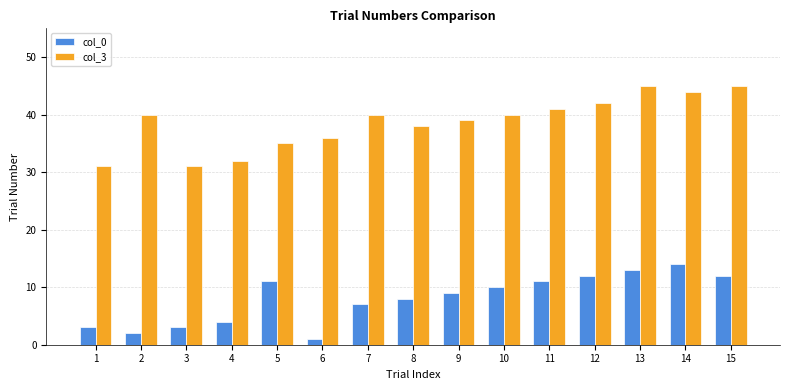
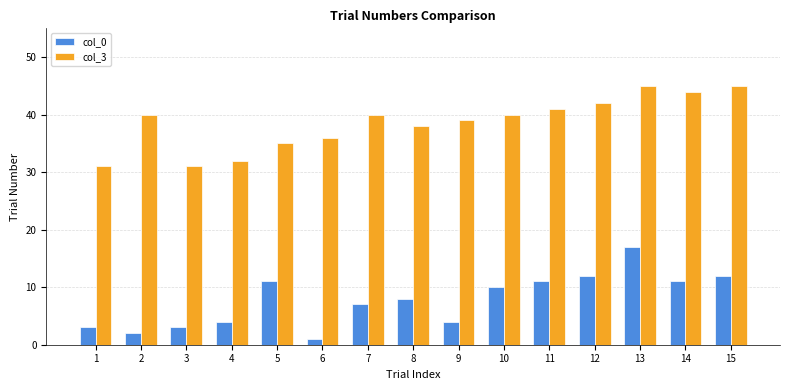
col_0, 9: 9 -> 4
col_0, 13: 13 -> 17
col_0, 14: 14 -> 11
